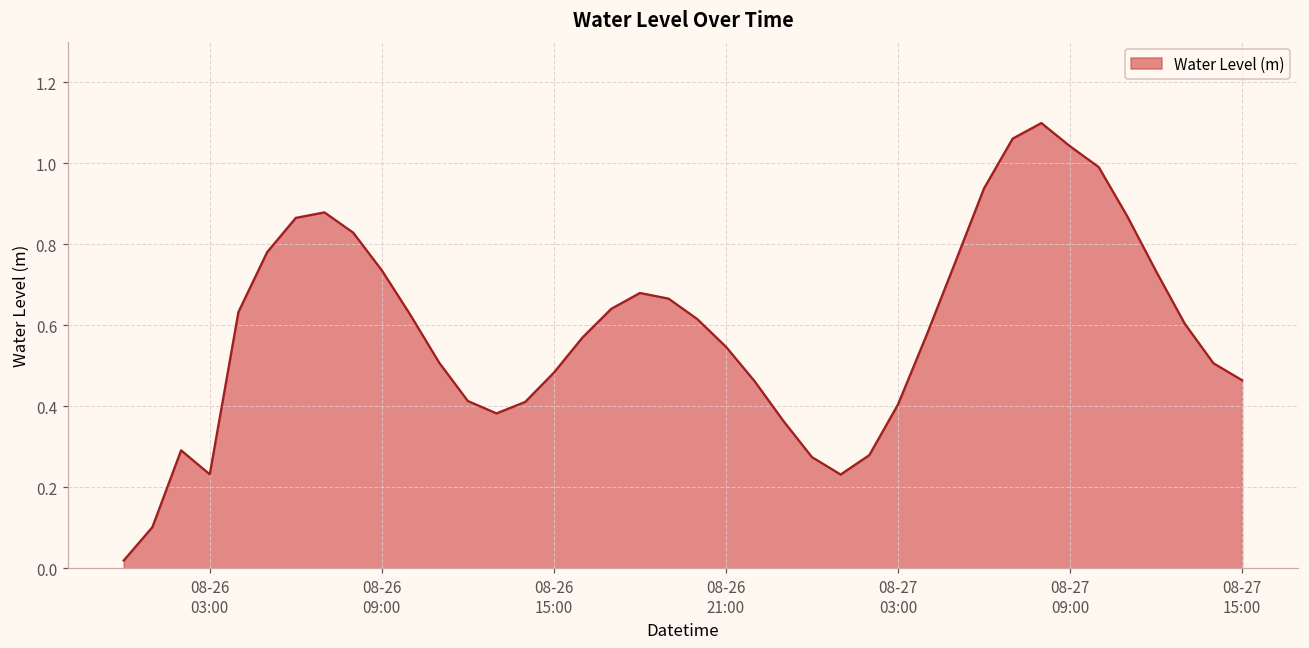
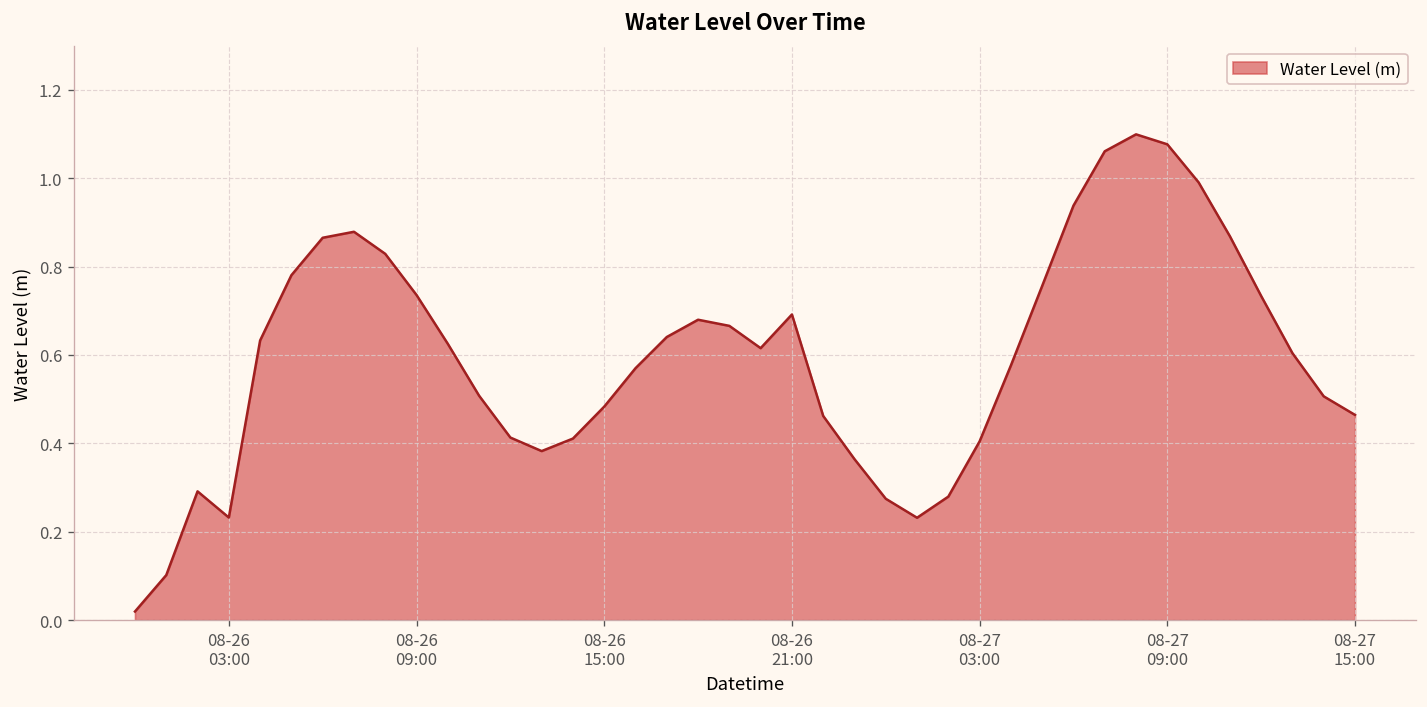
08-26 21:00: 0.55 -> 0.69
08-27 09:00: 1.04 -> 1.08
